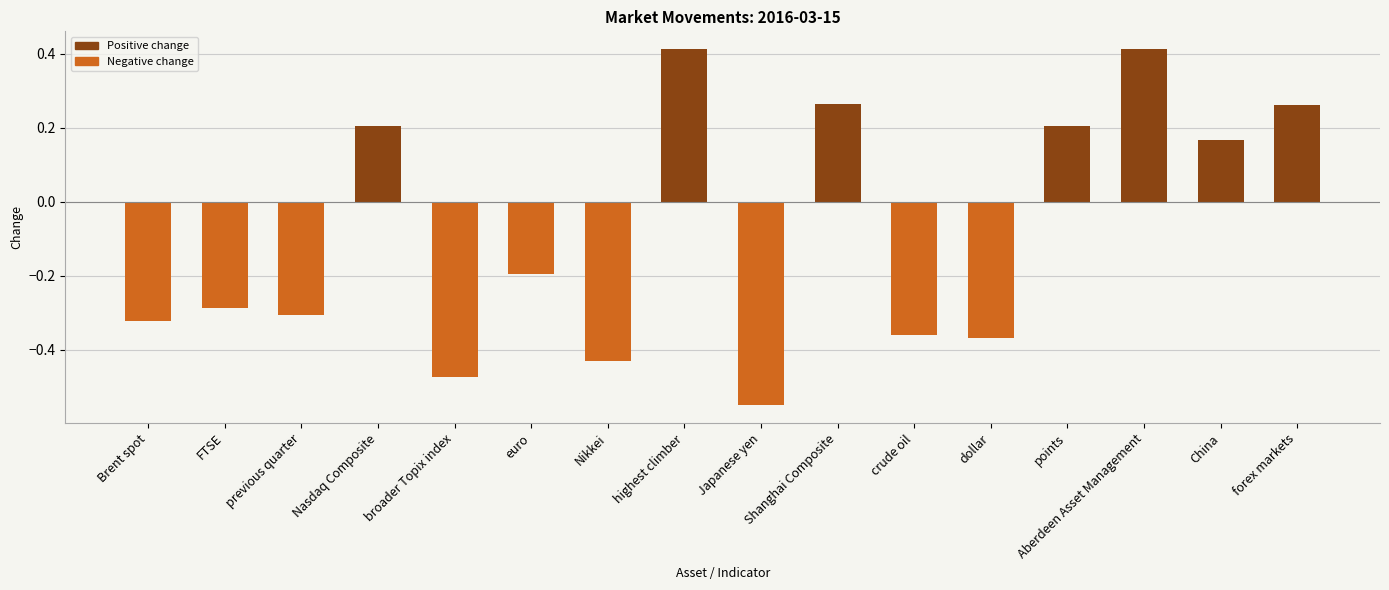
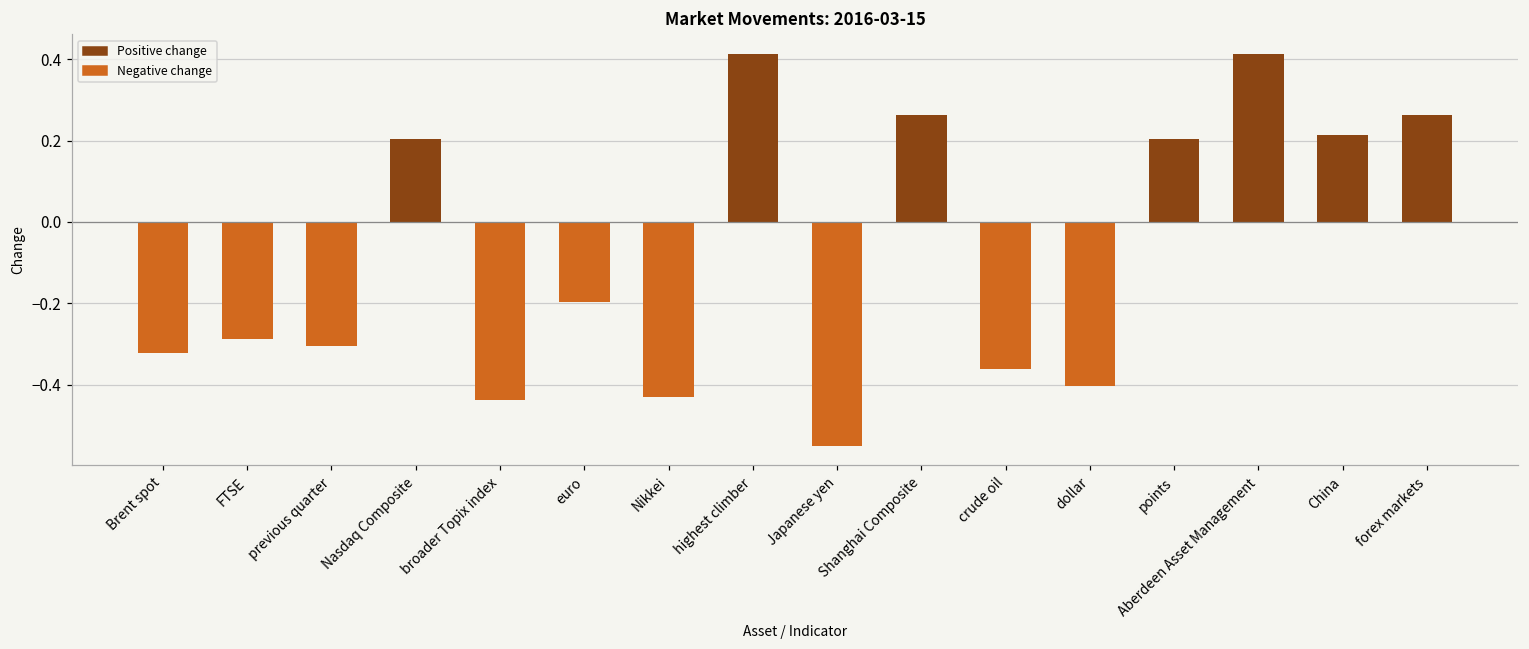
Negative change, broader Topix index: -0.47 -> -0.44
Negative change, dollar: -0.37 -> -0.40
Positive change, China: 0.17 -> 0.21
